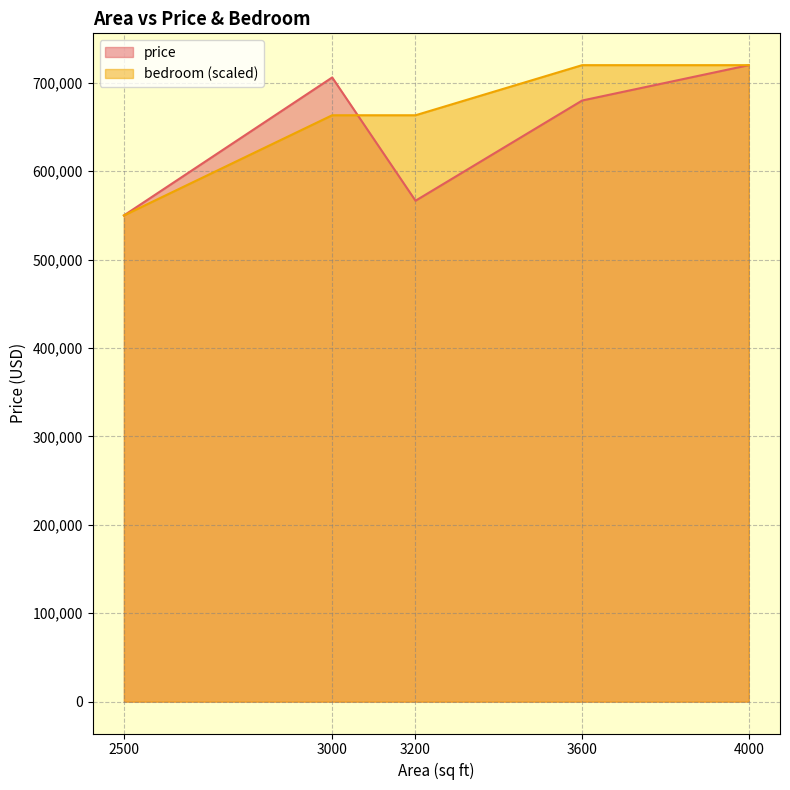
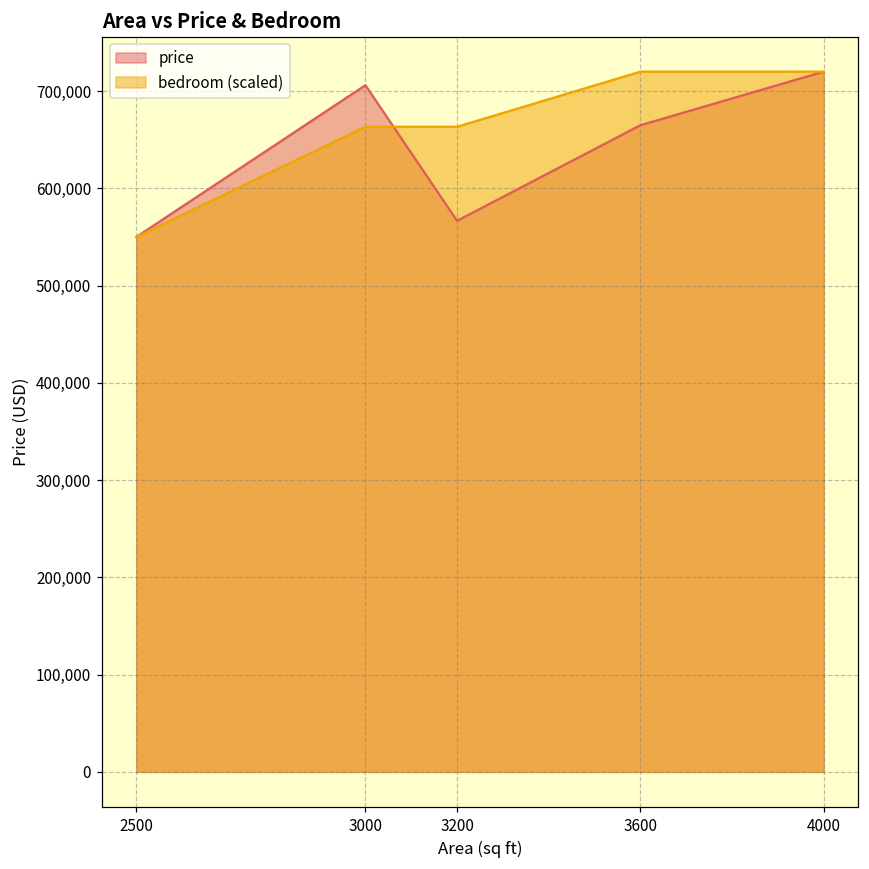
price, 3600: 680,000 -> 660,000
